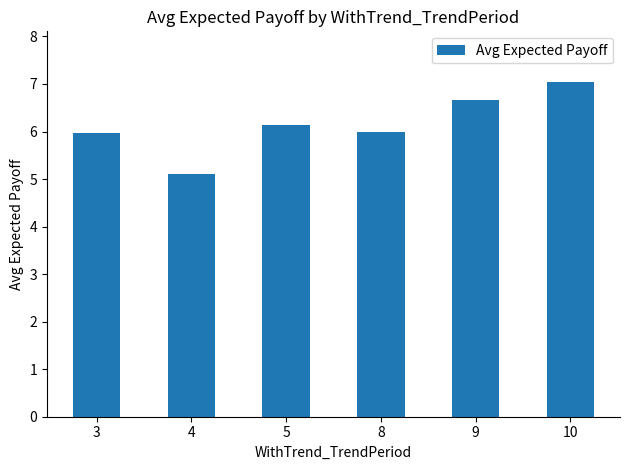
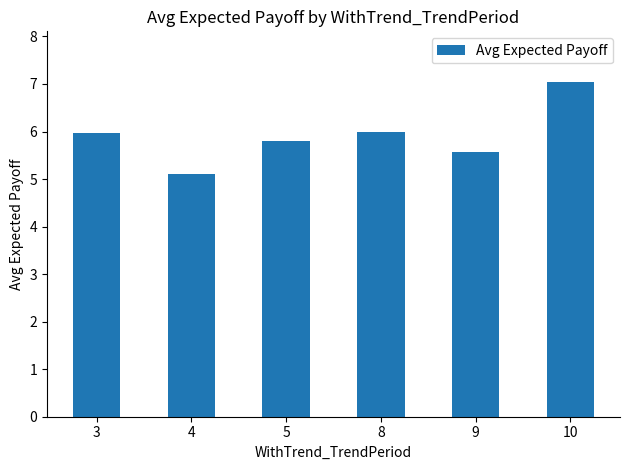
5: 6.1 -> 5.8
9: 6.7 -> 5.6
